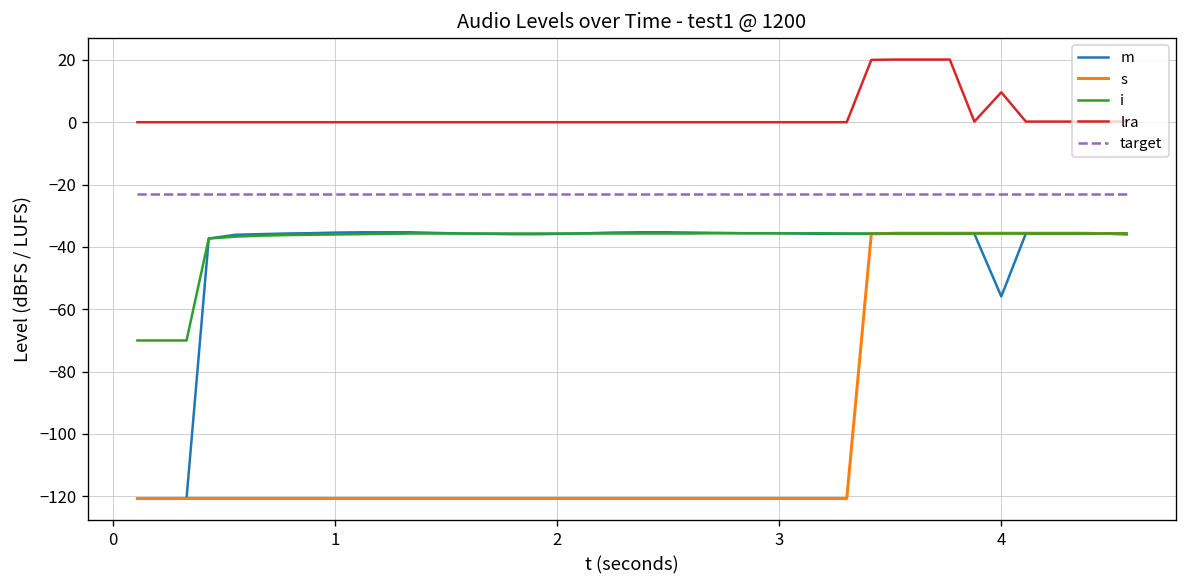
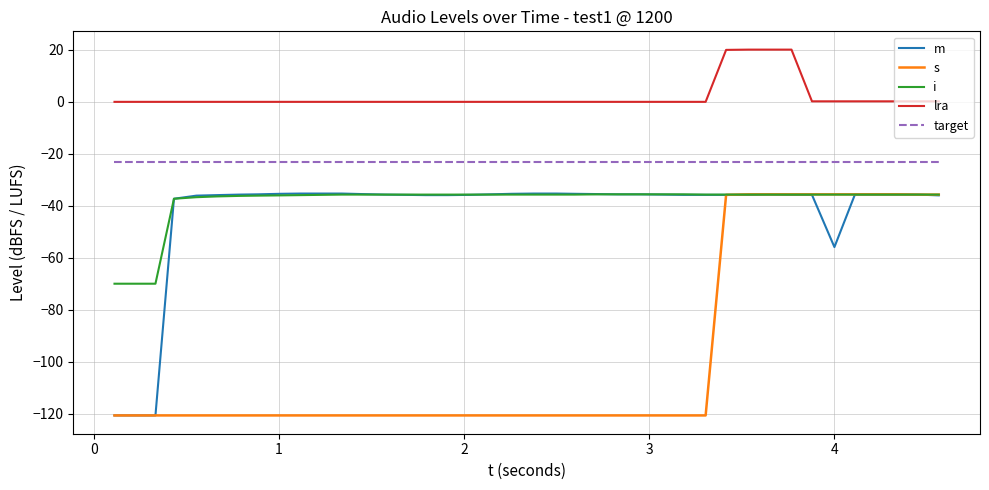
lra, 4: 10 -> 0
